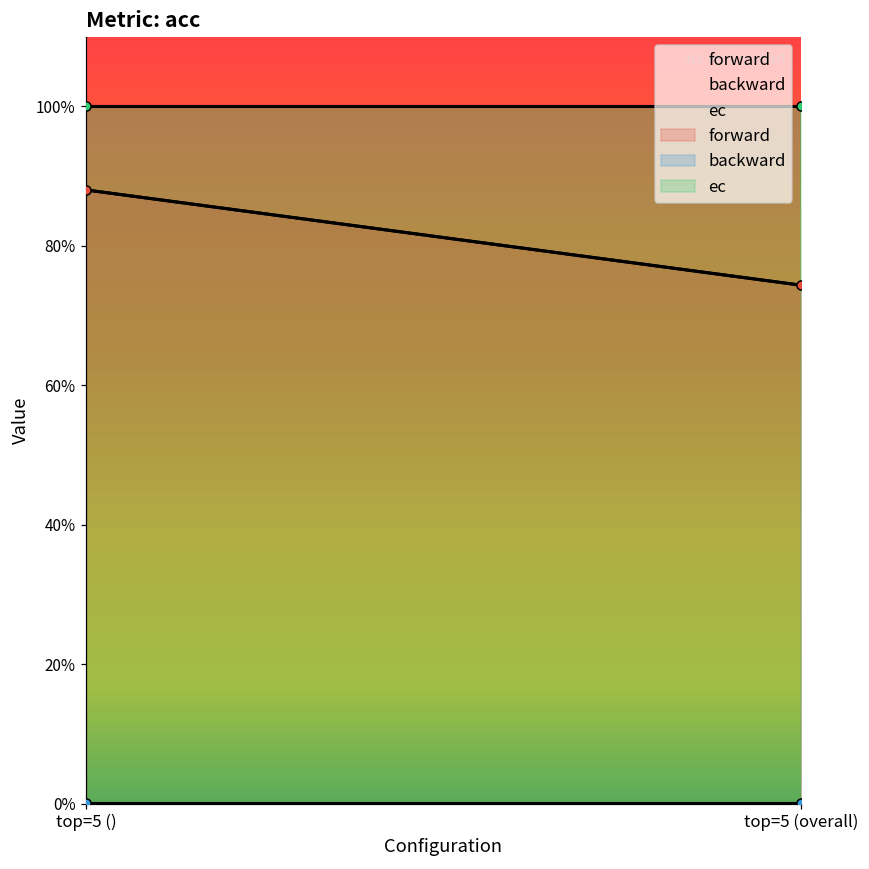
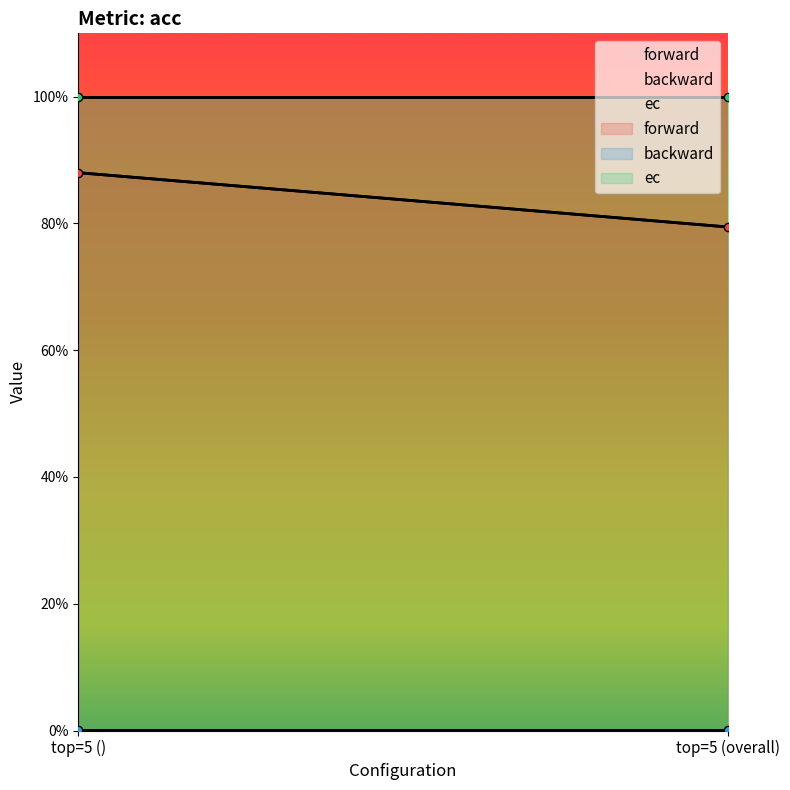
forward, top=5 (overall): 74% -> 79%
